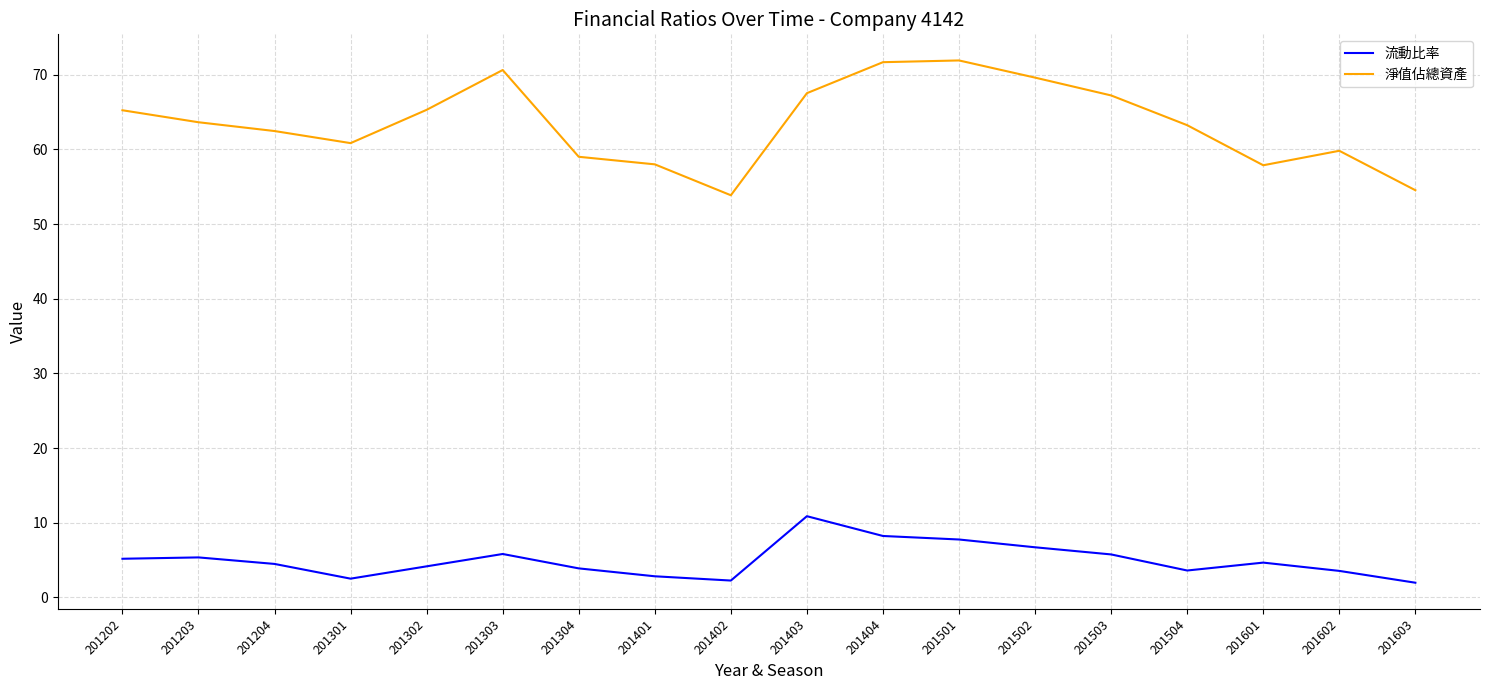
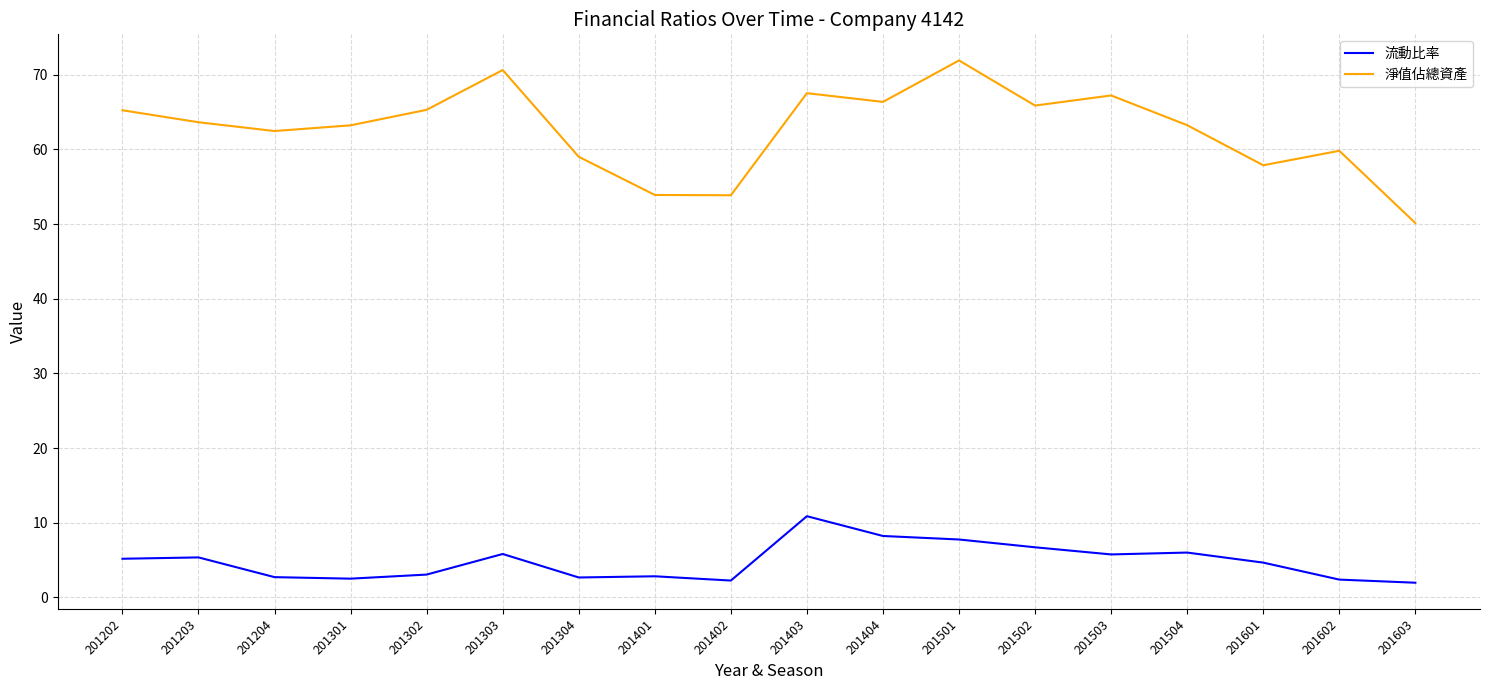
流動比率, 201204: 4 -> 3
淨值佔總資產, 201301: 61 -> 63
流動比率, 201302: 4 -> 3
流動比率, 201304: 4 -> 3
淨值佔總資產, 201401: 58 -> 54
淨值佔總資產, 201404: 72 -> 66
淨值佔總資產, 201502: 70 -> 66
流動比率, 201504: 4 -> 6
流動比率, 201602: 4 -> 2
淨值佔總資產, 201603: 55 -> 50
